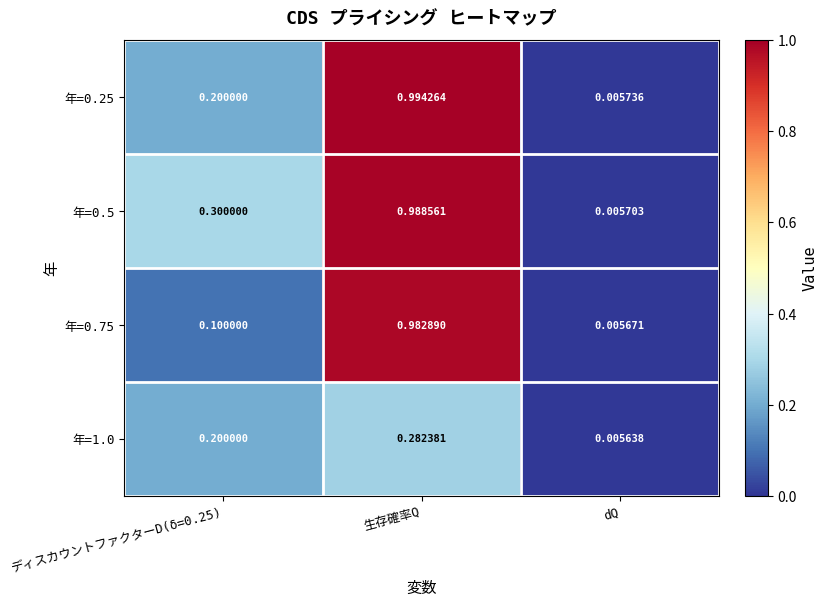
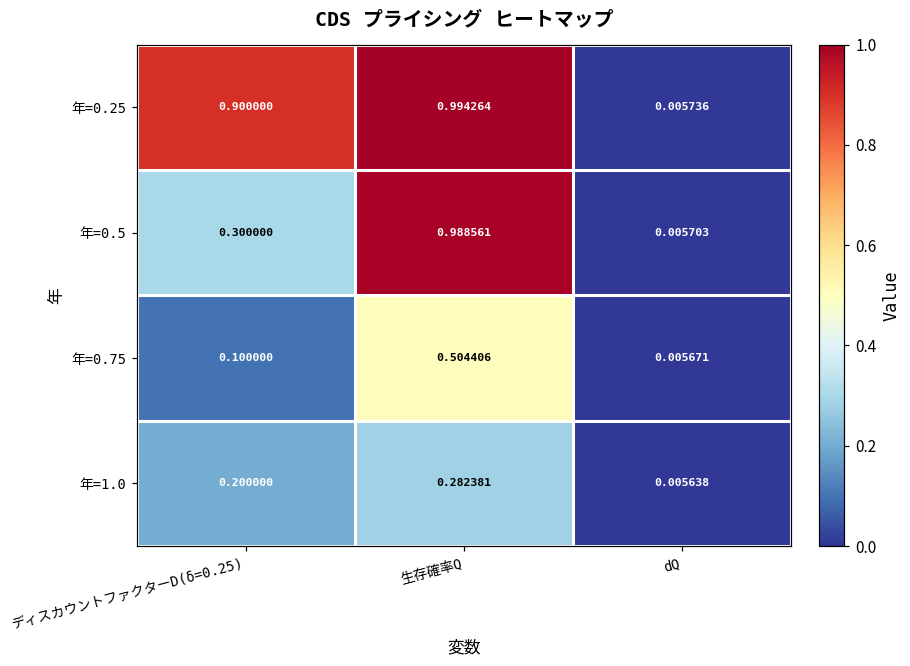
年=0.25, ディスカウントファクターD(δ=0.25): 0.200000 -> 0.900000
年=0.75, 生存確率Q: 0.982890 -> 0.504406
